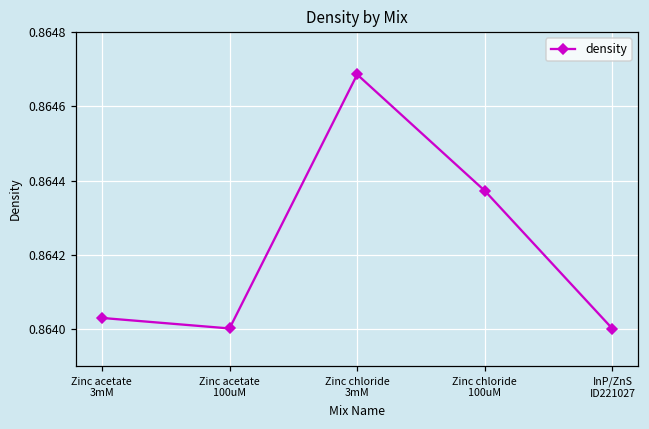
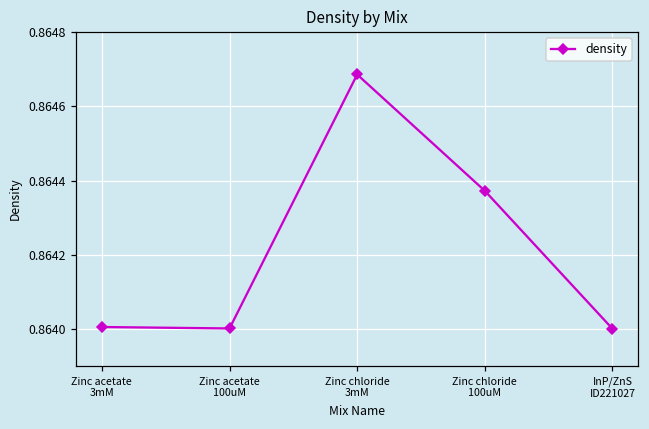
Zinc acetate 3mM: 0.86403 -> 0.86400
